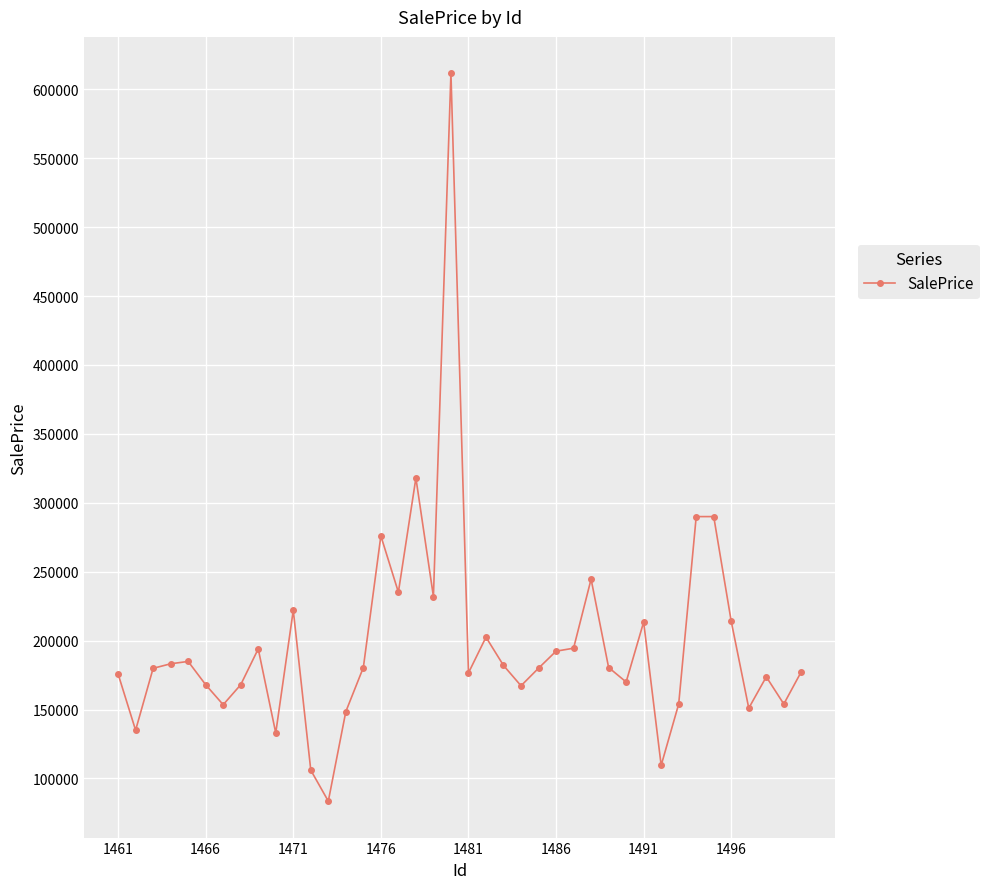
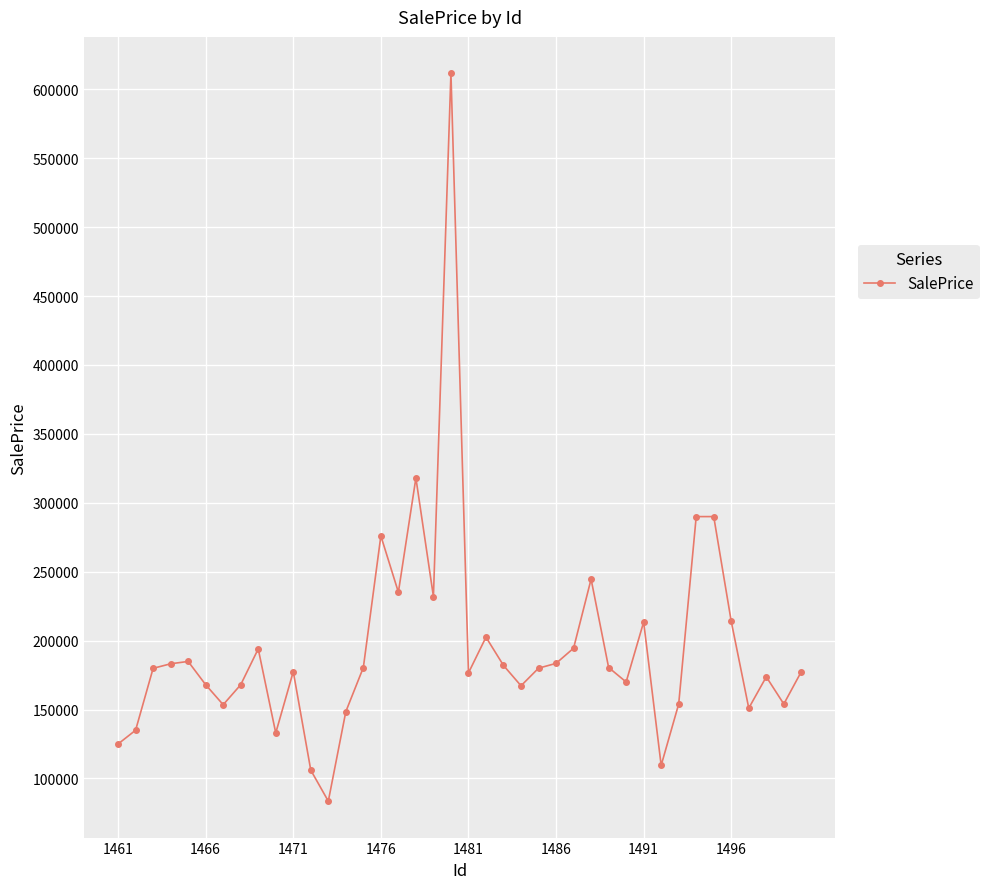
1461: 176000 -> 125000
1471: 222000 -> 178000
1486: 192000 -> 184000
